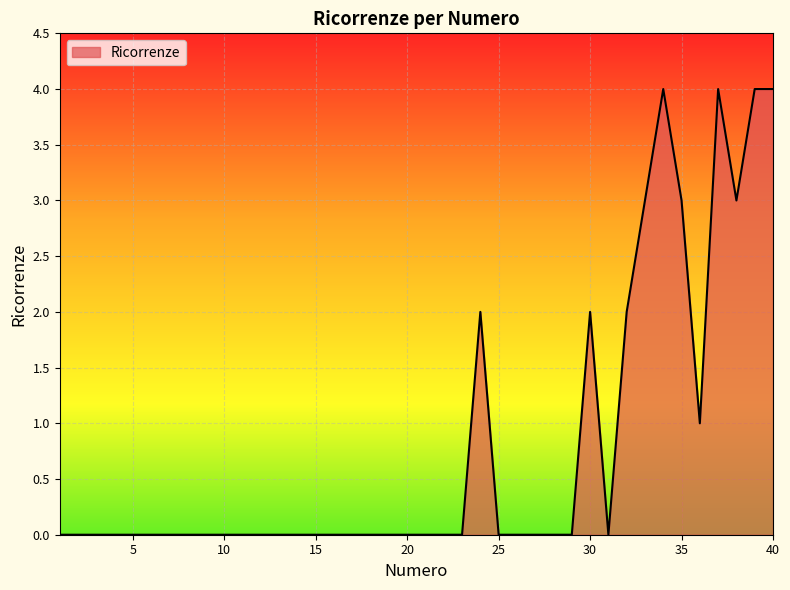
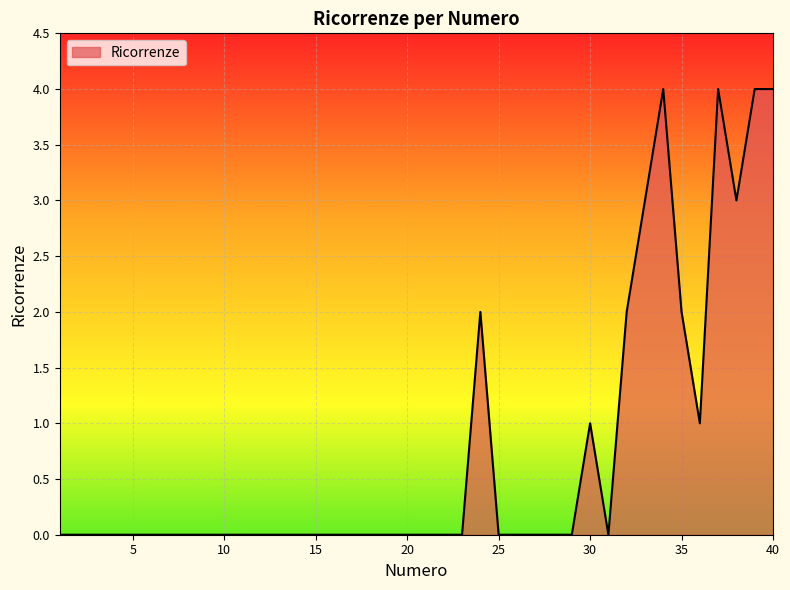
30: 2 -> 1
35: 3 -> 2
